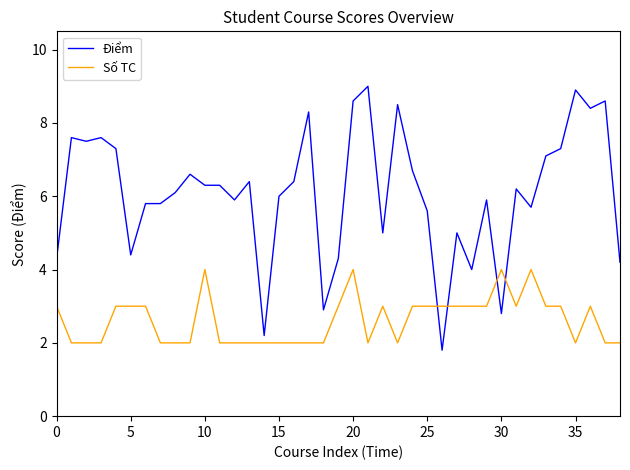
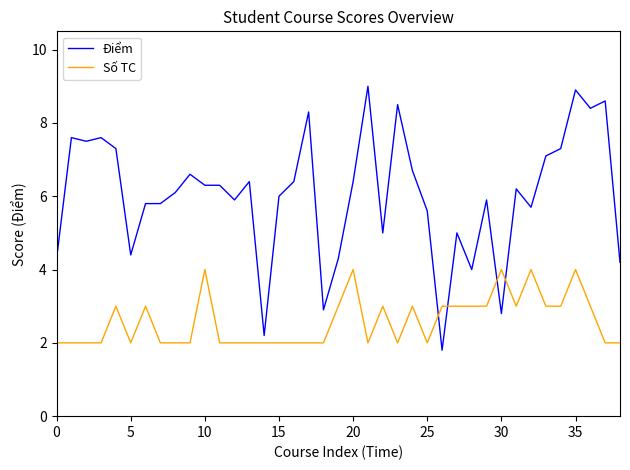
Số TC, 0: 3 -> 2
Số TC, 5: 3 -> 2
Điểm, 20: 8.6 -> 6.4
Số TC, 25: 3 -> 2
Số TC, 35: 2 -> 4
